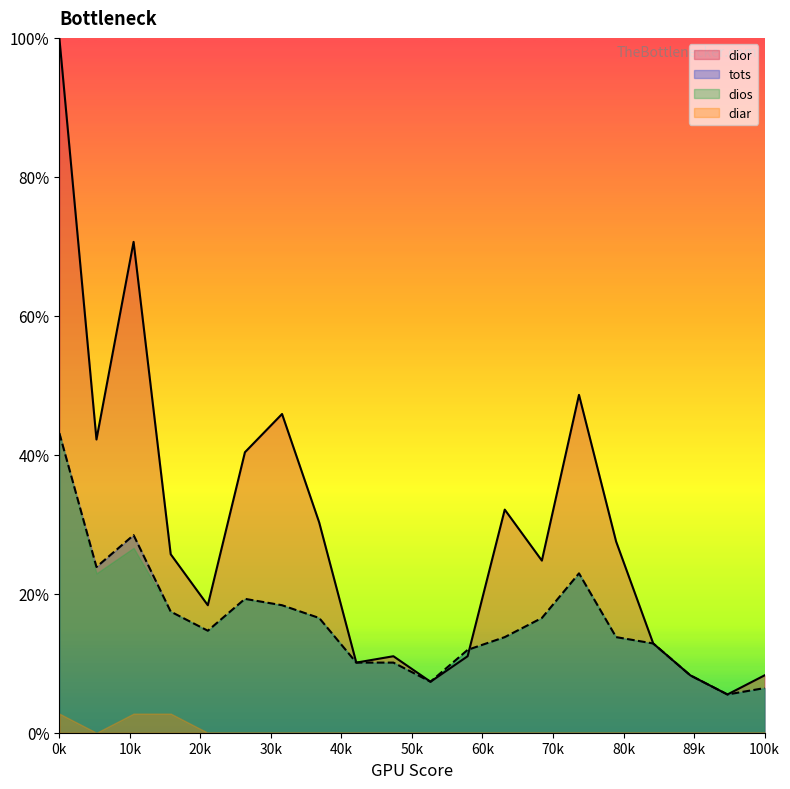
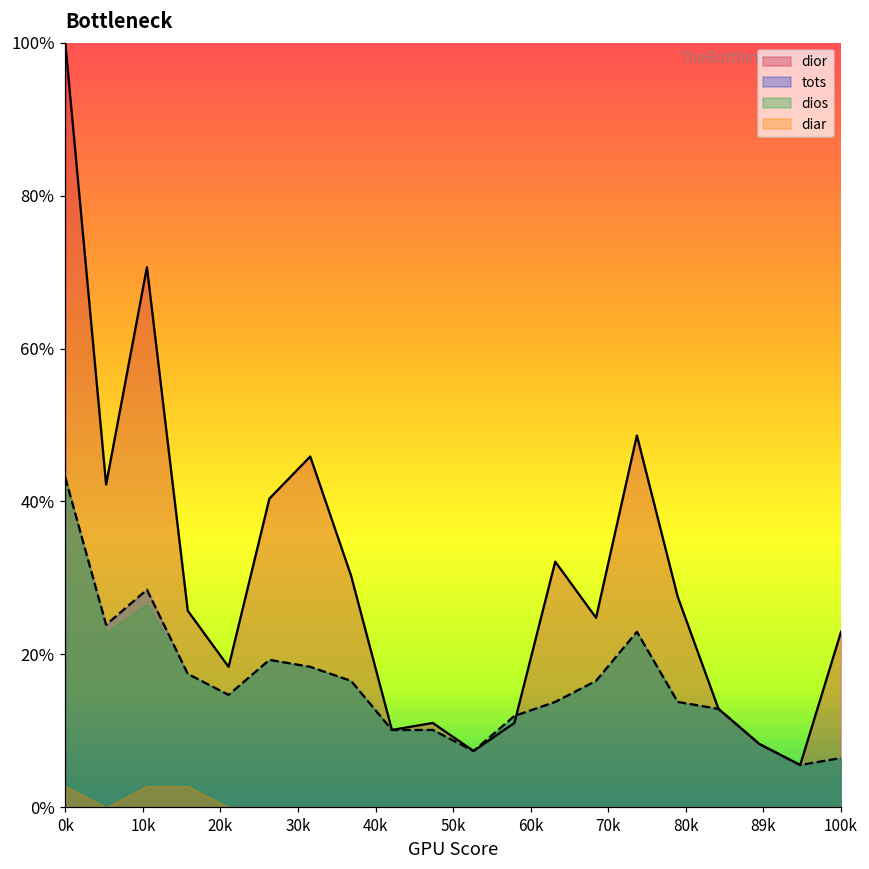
dior, 100k: 8% -> 23%
